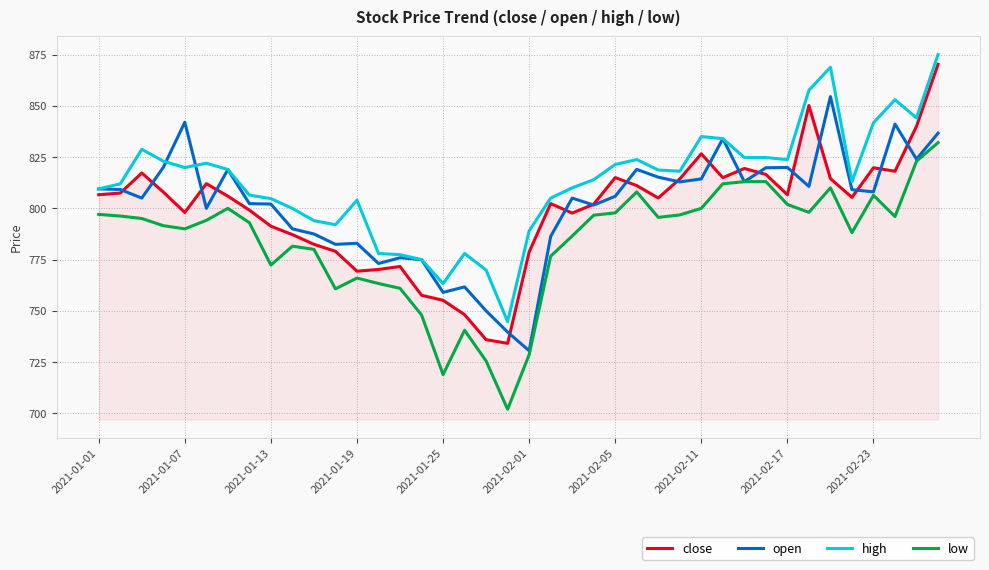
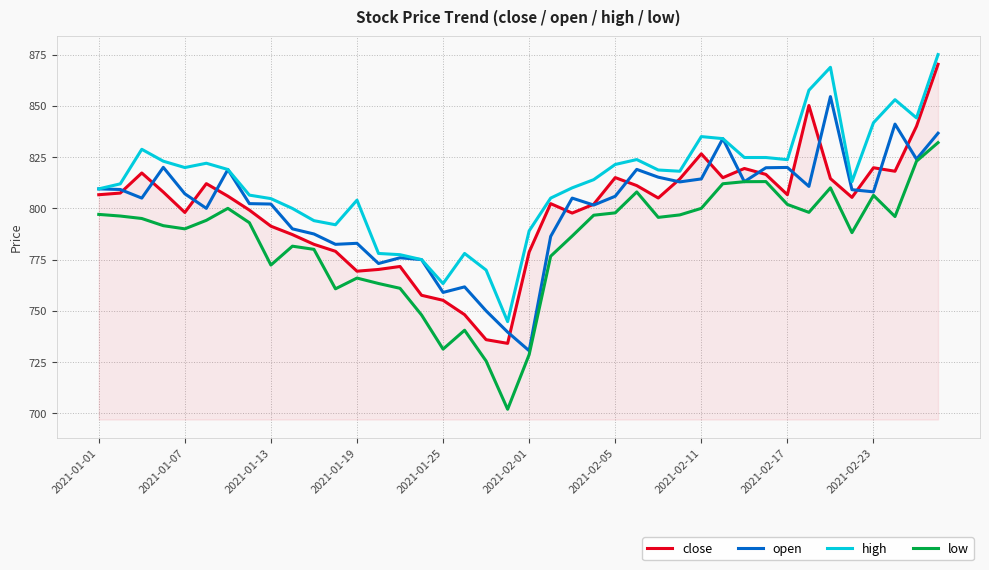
open, 2021-01-07: 842 -> 807
low, 2021-01-25: 719 -> 731
